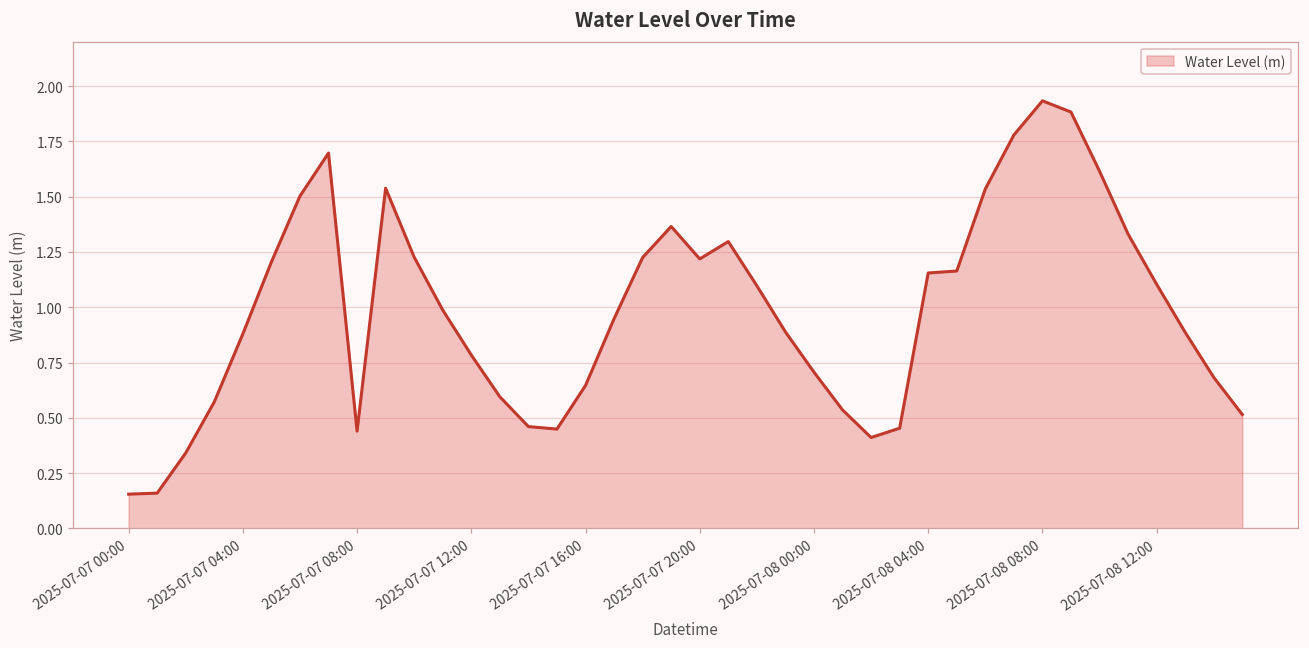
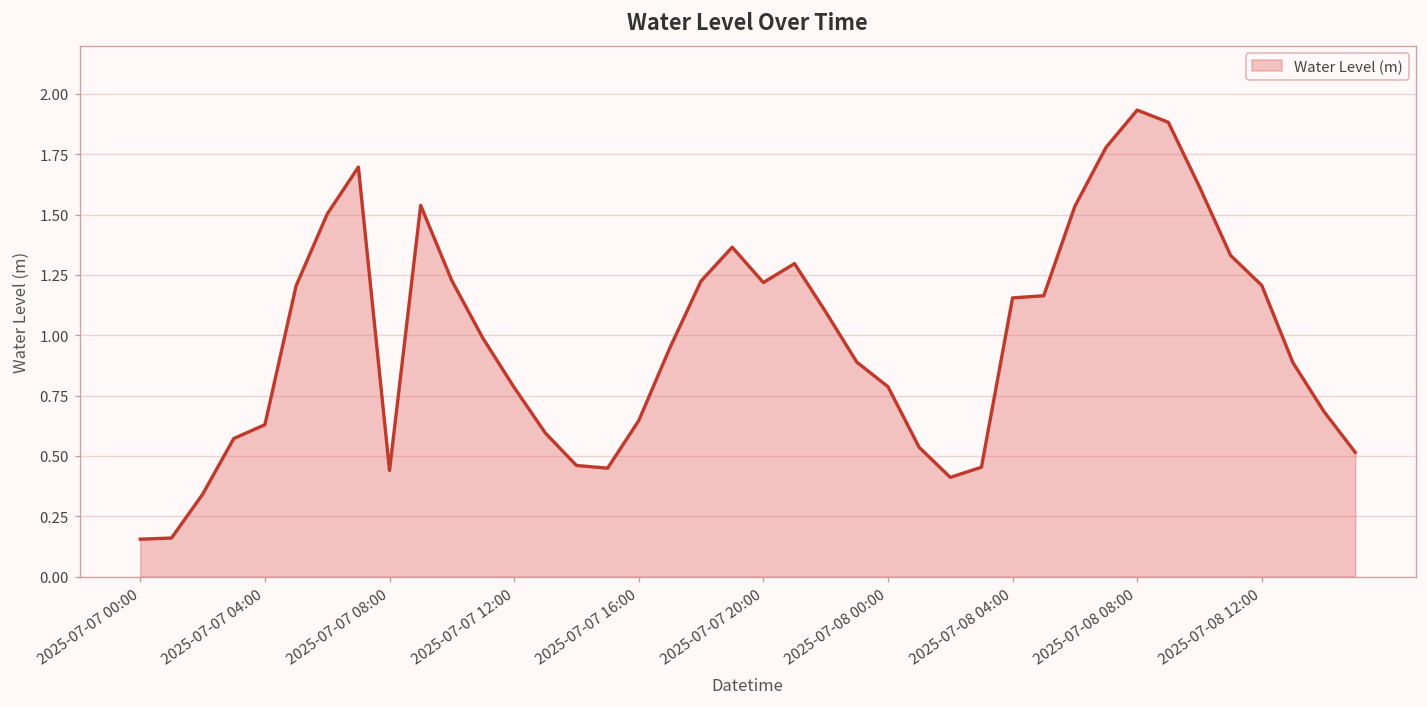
2025-07-07 04:00: 0.88 -> 0.63
2025-07-08 00:00: 0.71 -> 0.79
2025-07-08 12:00: 1.10 -> 1.21
